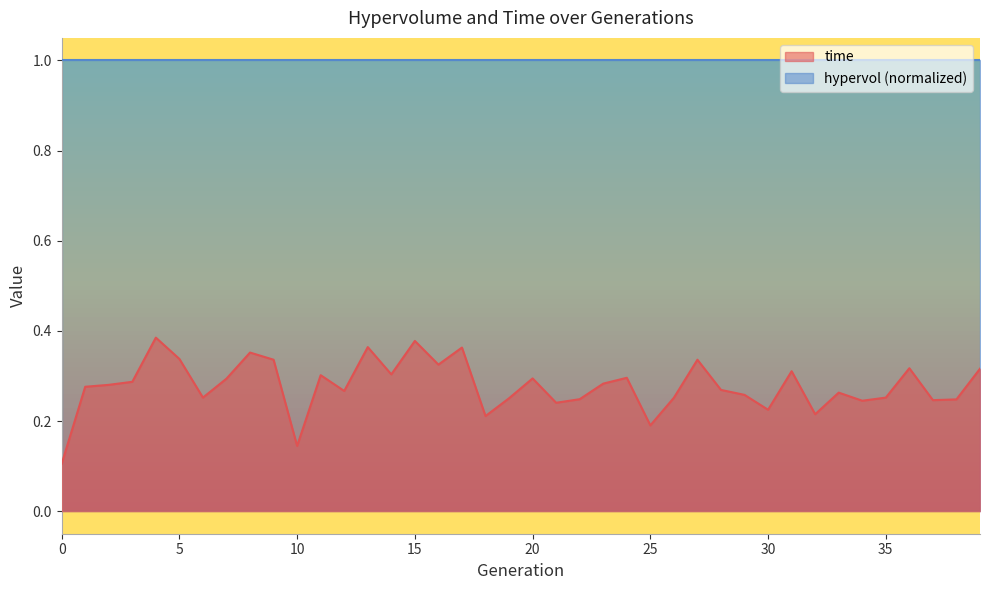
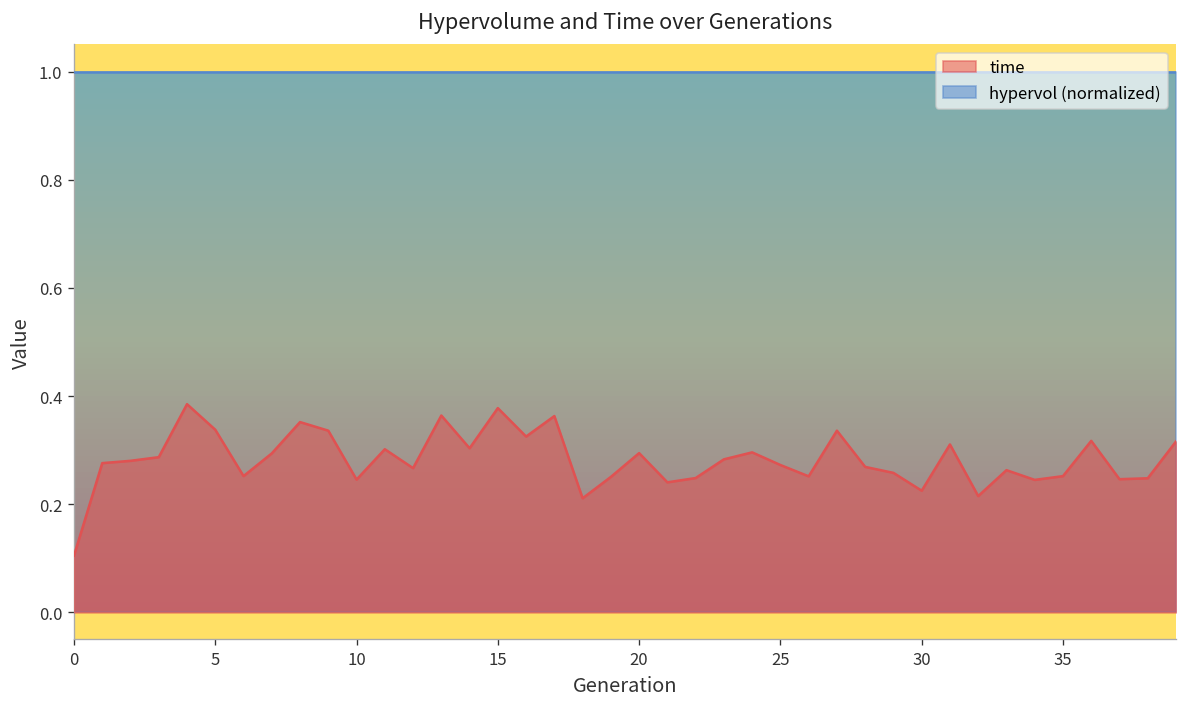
time, 10: 0.14 -> 0.25
time, 25: 0.19 -> 0.27
